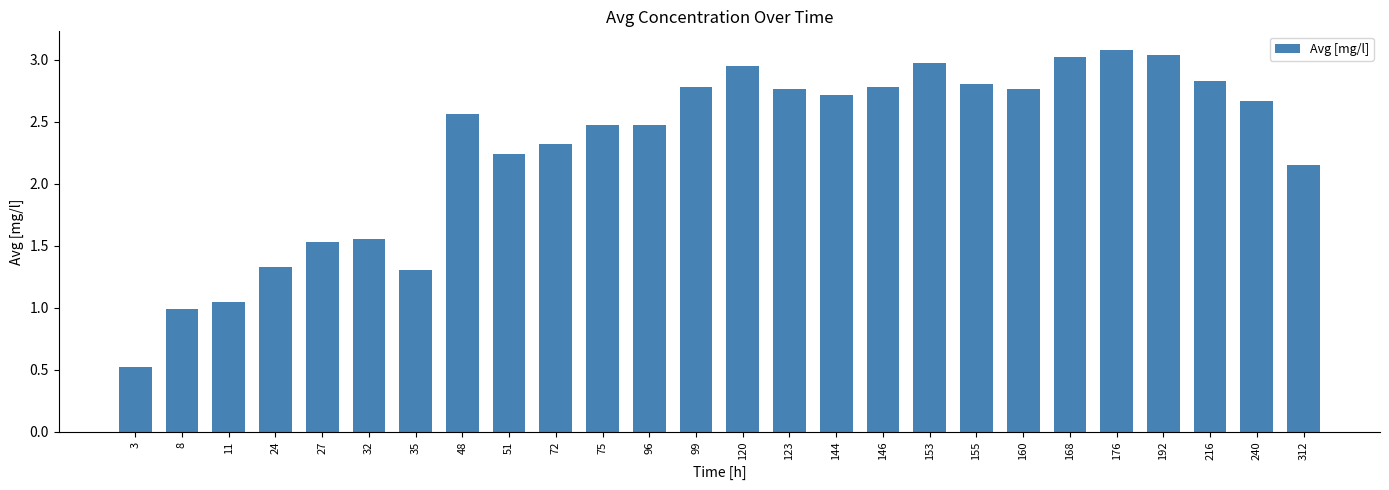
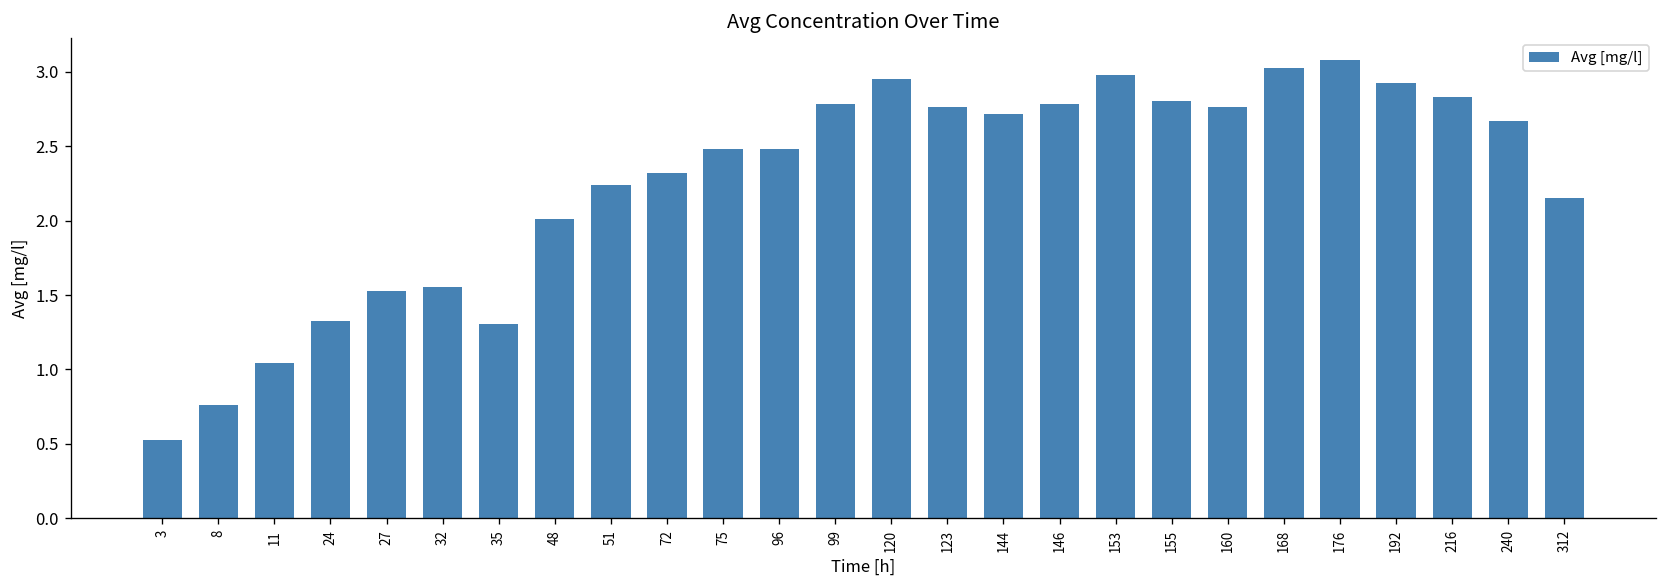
8: 0.99 -> 0.76
48: 2.56 -> 2.01
192: 3.04 -> 2.93
